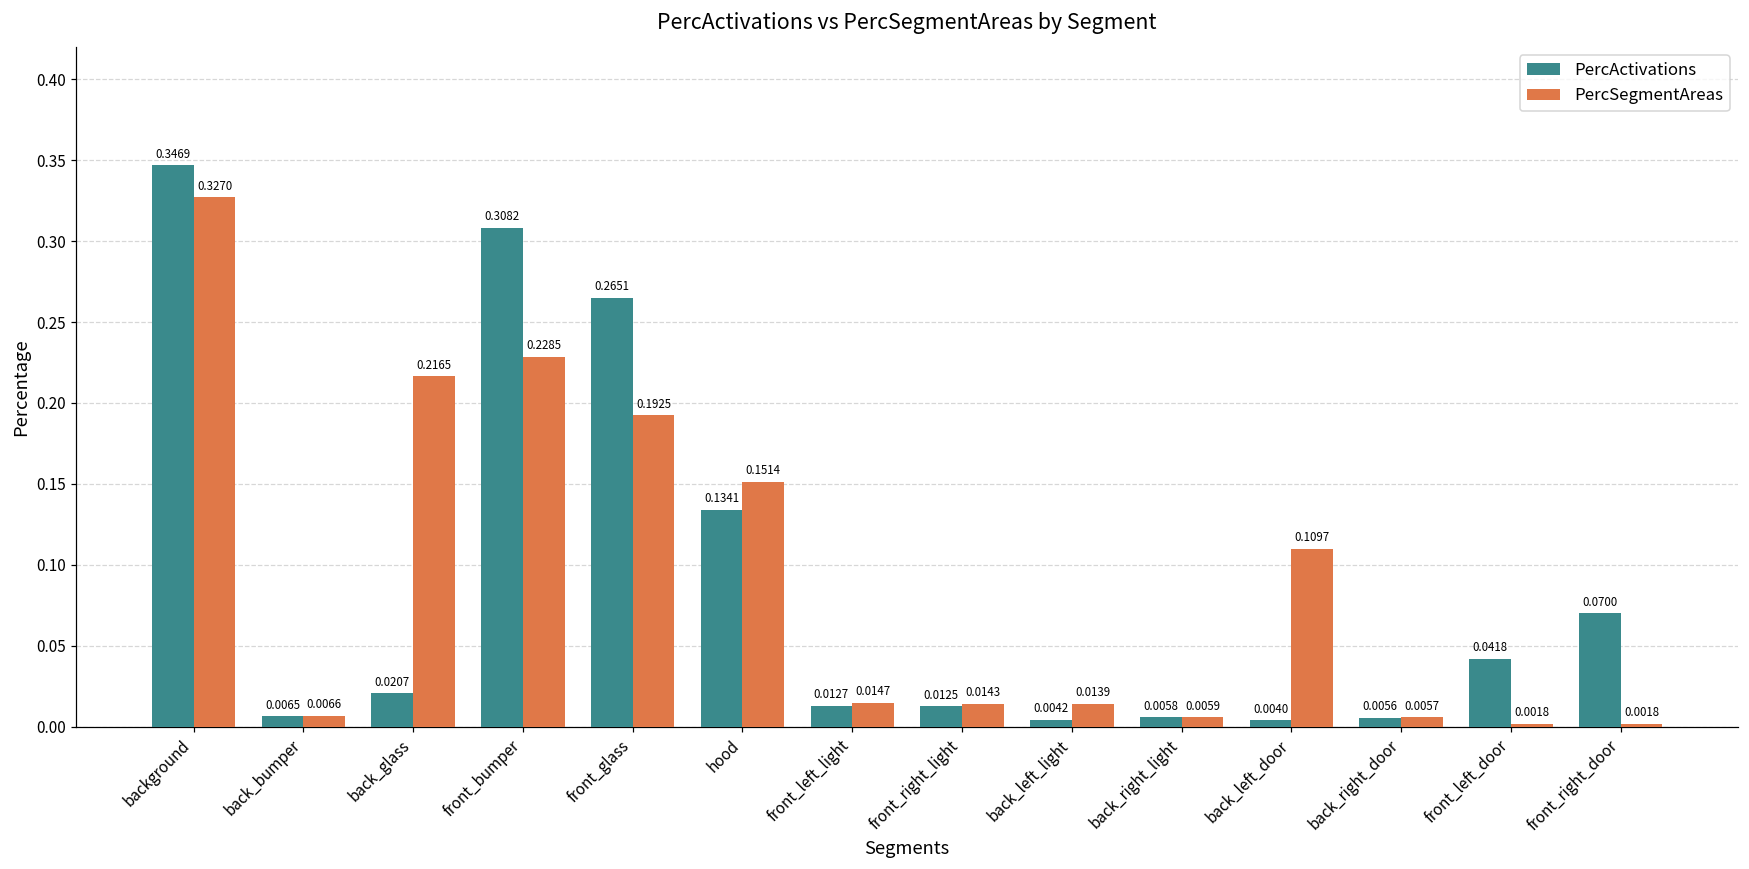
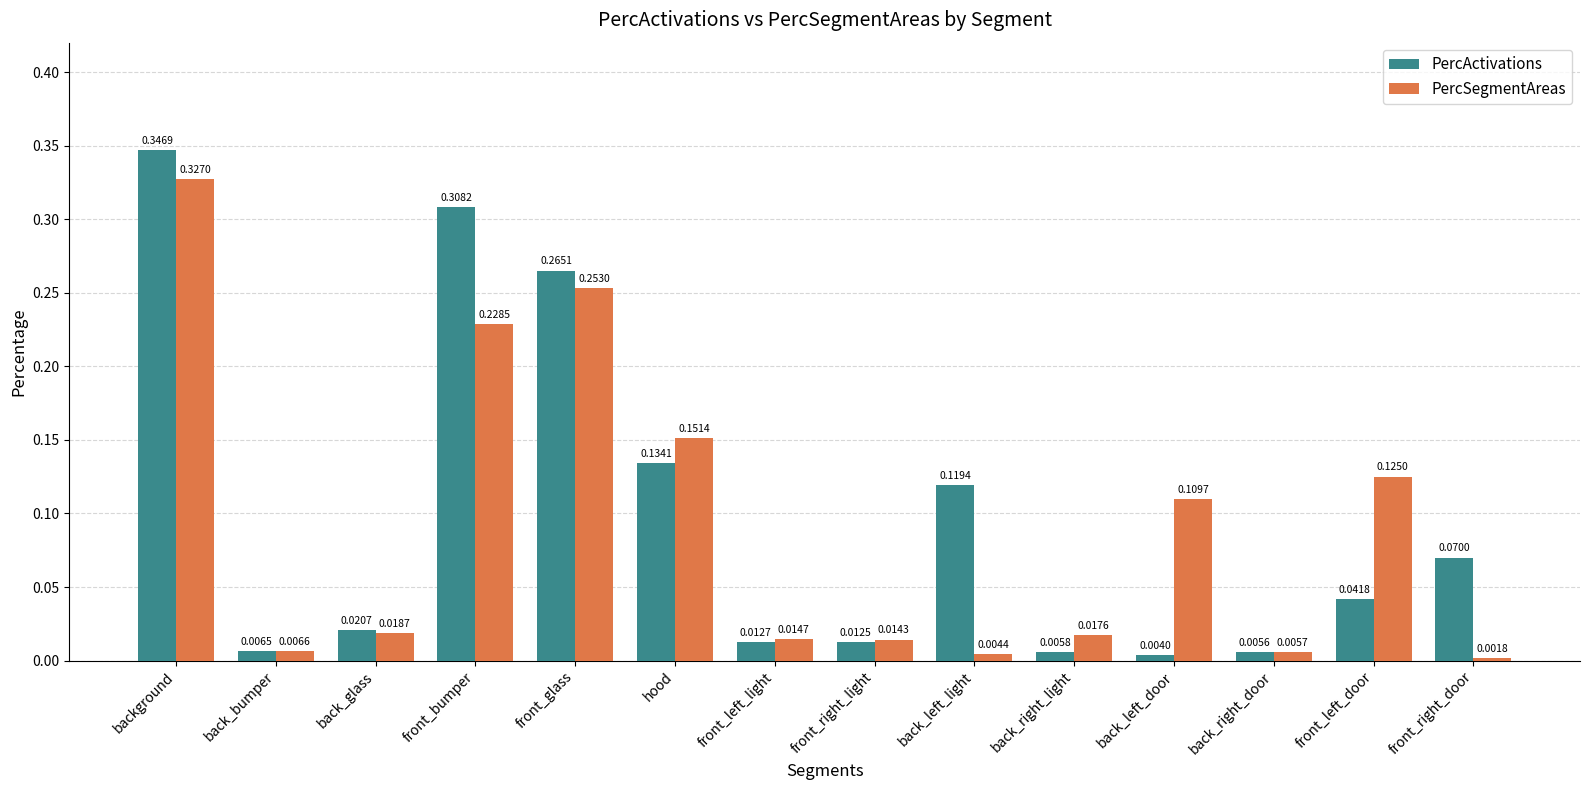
PercSegmentAreas, back_glass: 0.2165 -> 0.0187
PercSegmentAreas, front_glass: 0.1925 -> 0.2530
PercActivations, back_left_light: 0.0042 -> 0.1194
PercSegmentAreas, back_left_light: 0.0139 -> 0.0044
PercSegmentAreas, back_right_light: 0.0059 -> 0.0176
PercSegmentAreas, front_left_door: 0.0018 -> 0.1250
